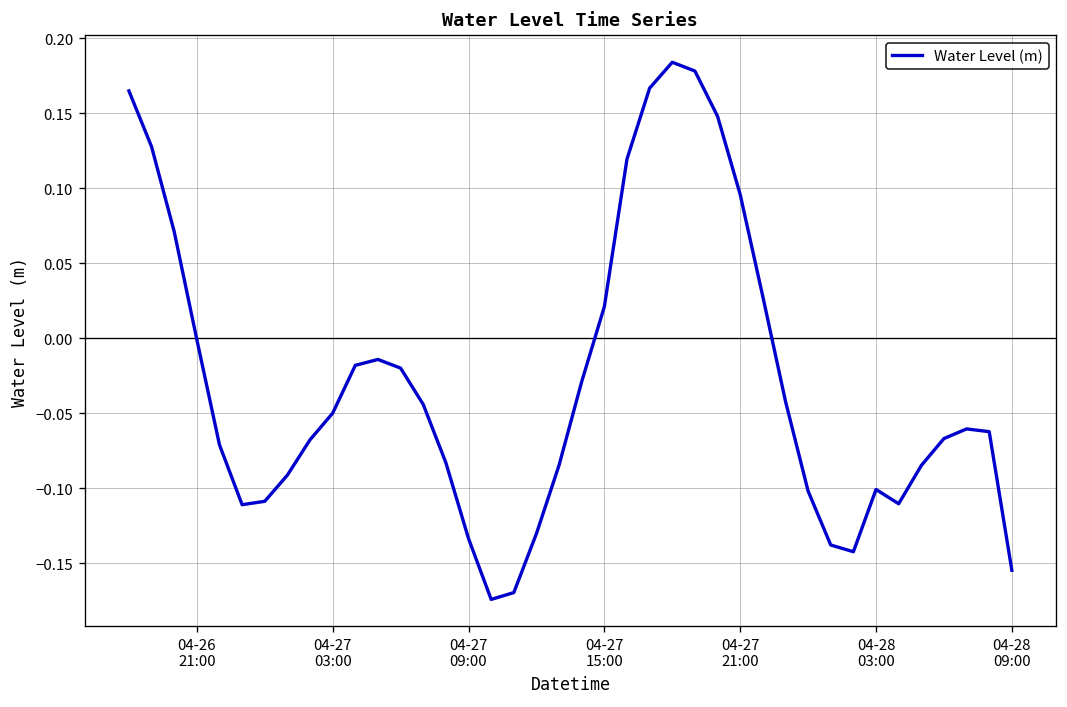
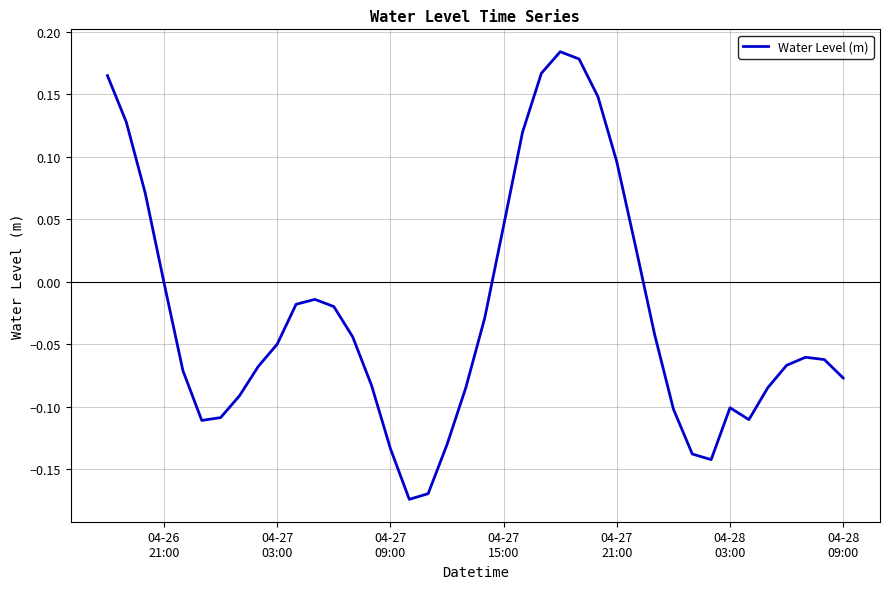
04-27 15:00: 0.021 -> 0.045
04-28 09:00: -0.155 -> -0.077
